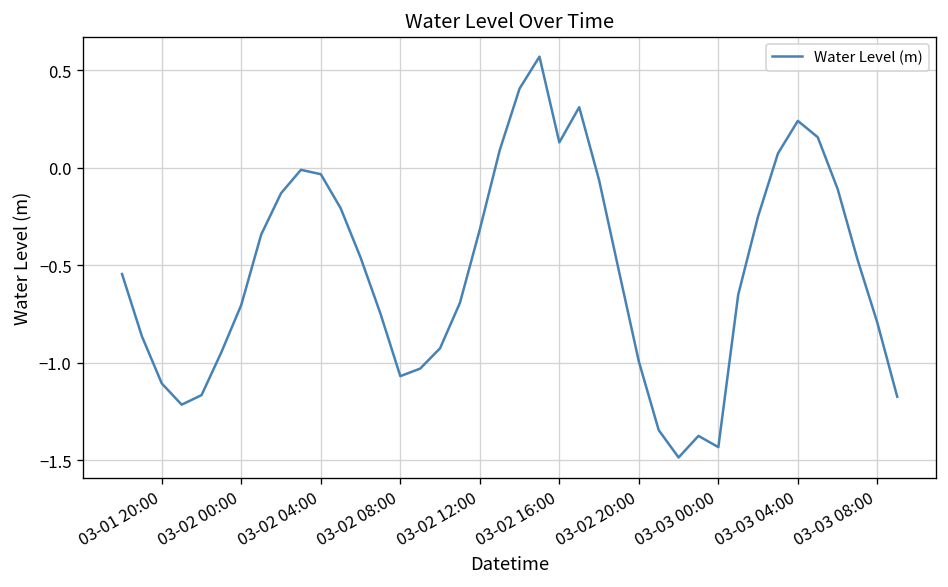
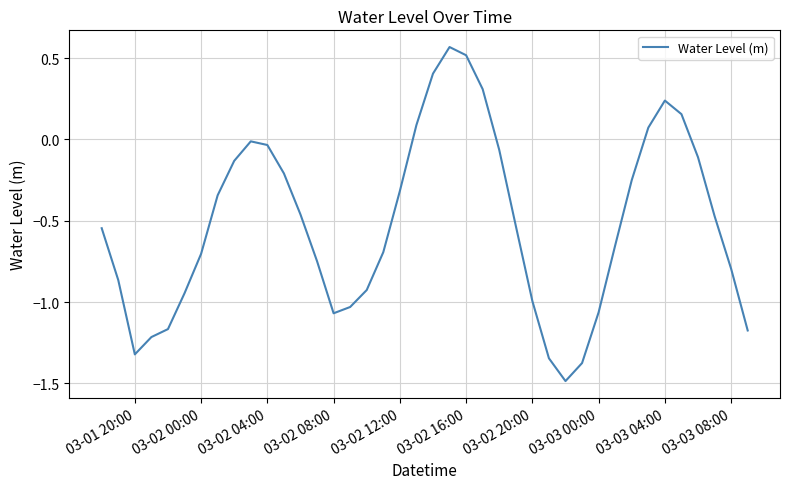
03-01 20:00: -1.11 -> -1.32
03-02 16:00: 0.13 -> 0.52
03-03 00:00: -1.43 -> -1.06
